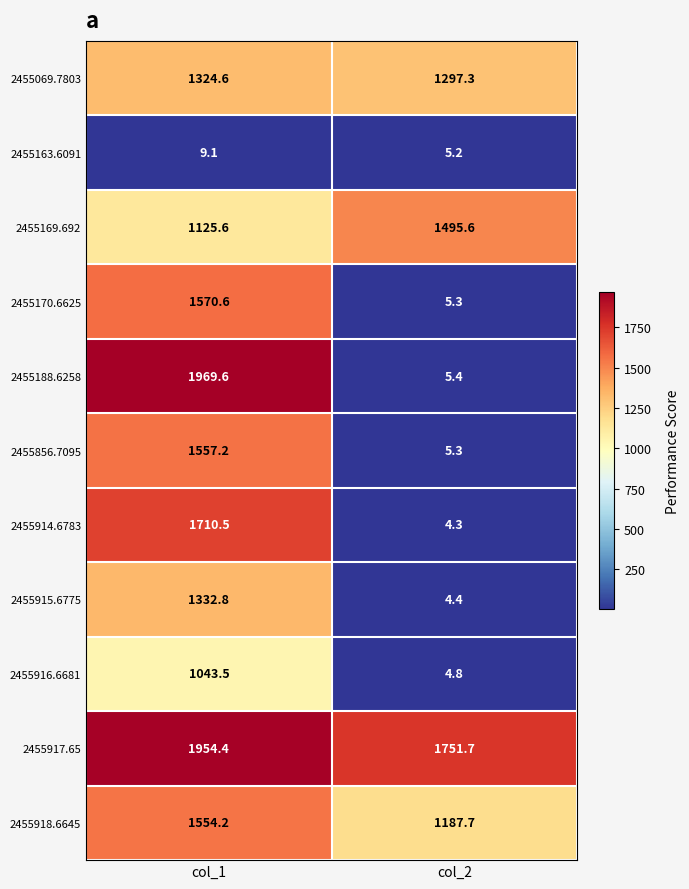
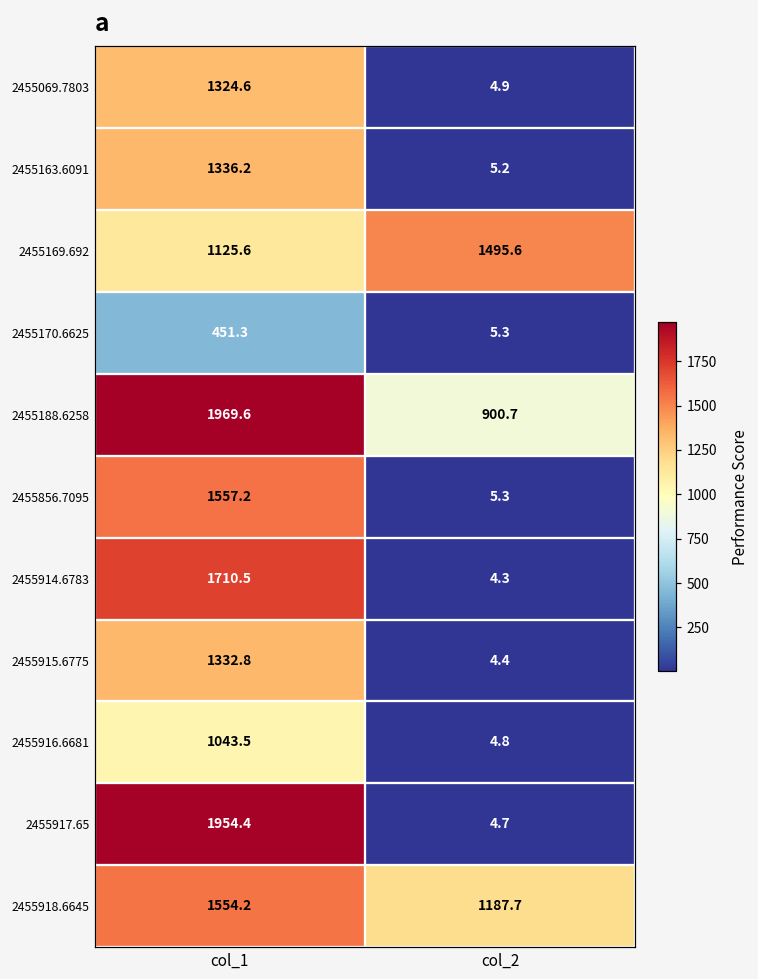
2455069.7803, col_2: 1297.3 -> 4.9
2455163.6091, col_1: 9.1 -> 1336.2
2455170.6625, col_1: 1570.6 -> 451.3
2455188.6258, col_2: 5.4 -> 900.7
2455917.65, col_2: 1751.7 -> 4.7
